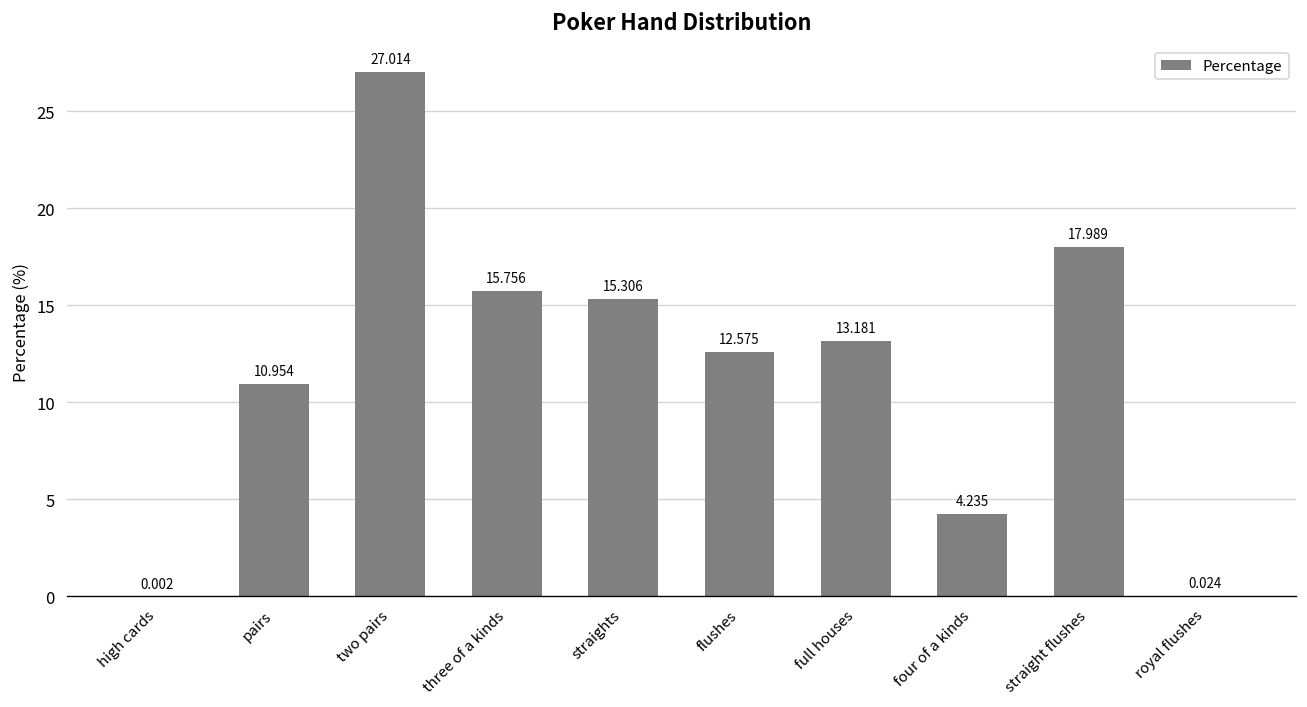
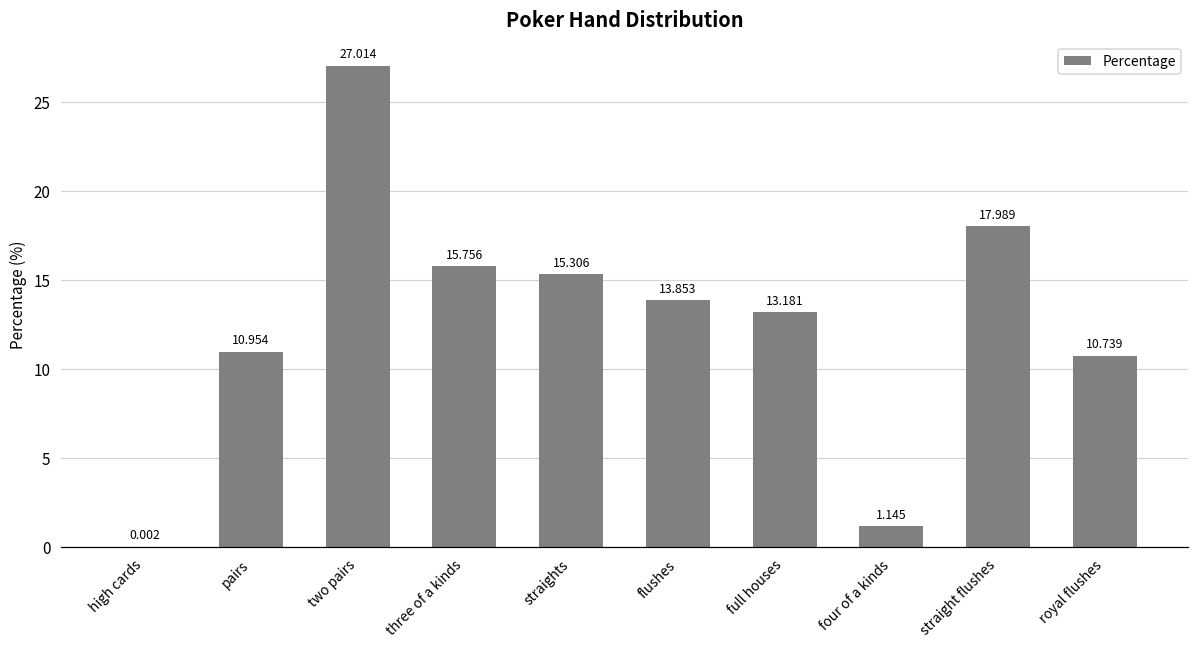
flushes: 12.575 -> 13.853
four of a kinds: 4.235 -> 1.145
royal flushes: 0.024 -> 10.739
